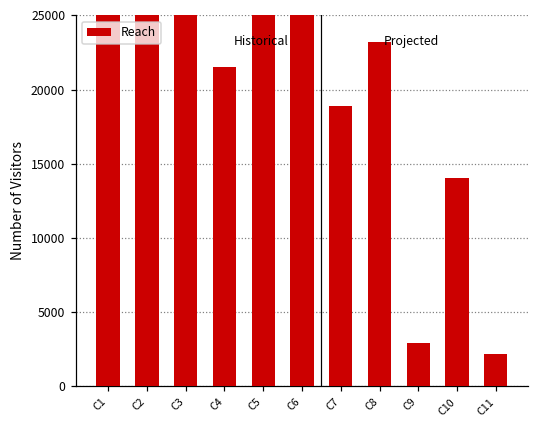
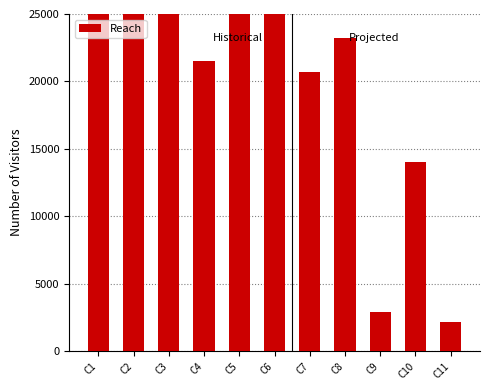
C7: 18900 -> 20700
